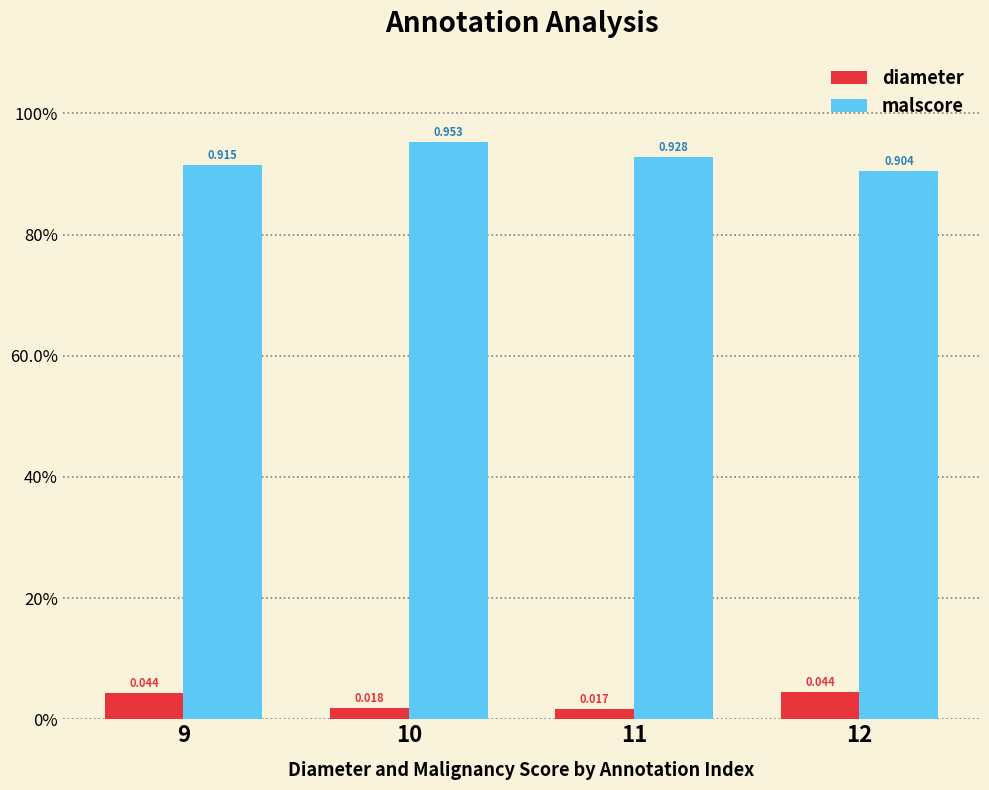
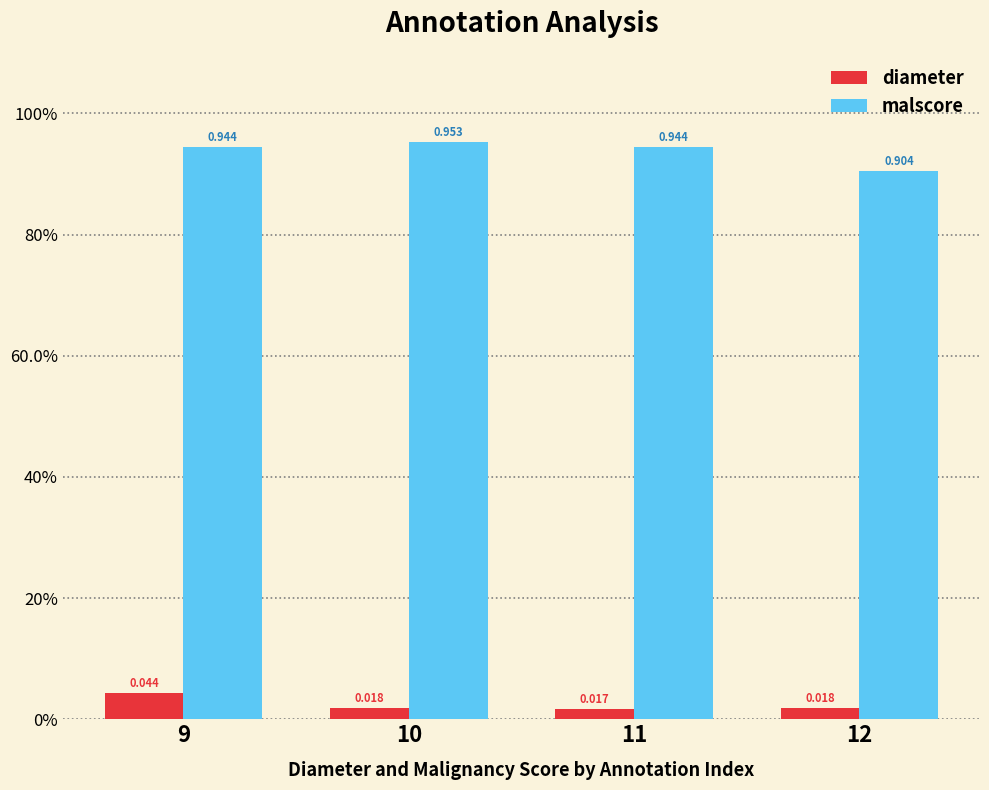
malscore, 9: 0.915 -> 0.944
malscore, 11: 0.928 -> 0.944
diameter, 12: 0.044 -> 0.018
